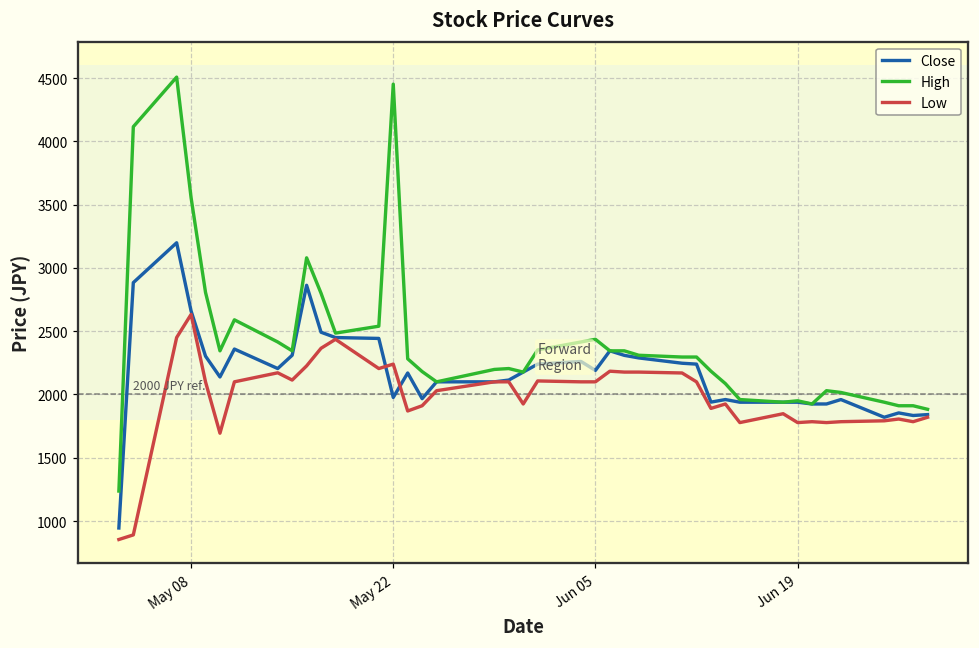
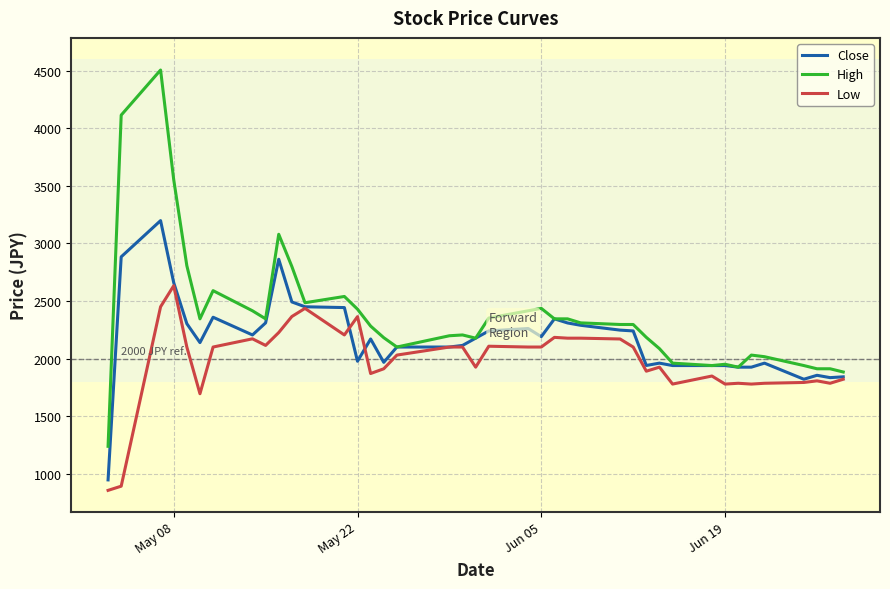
High, May 22: 4450 -> 2430
Low, May 22: 2240 -> 2360
